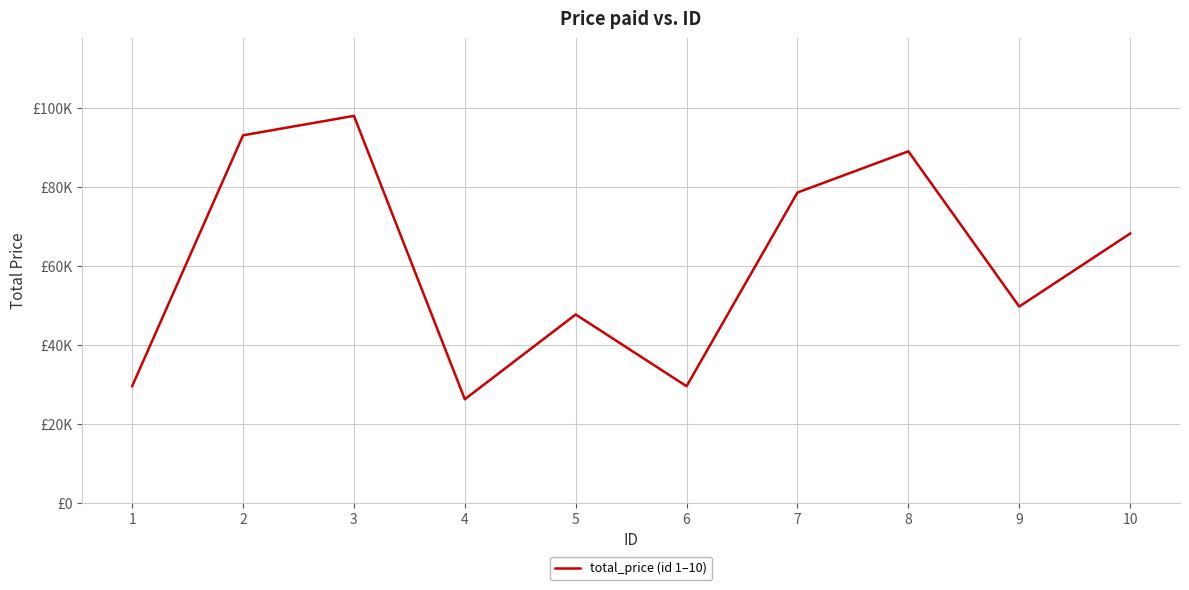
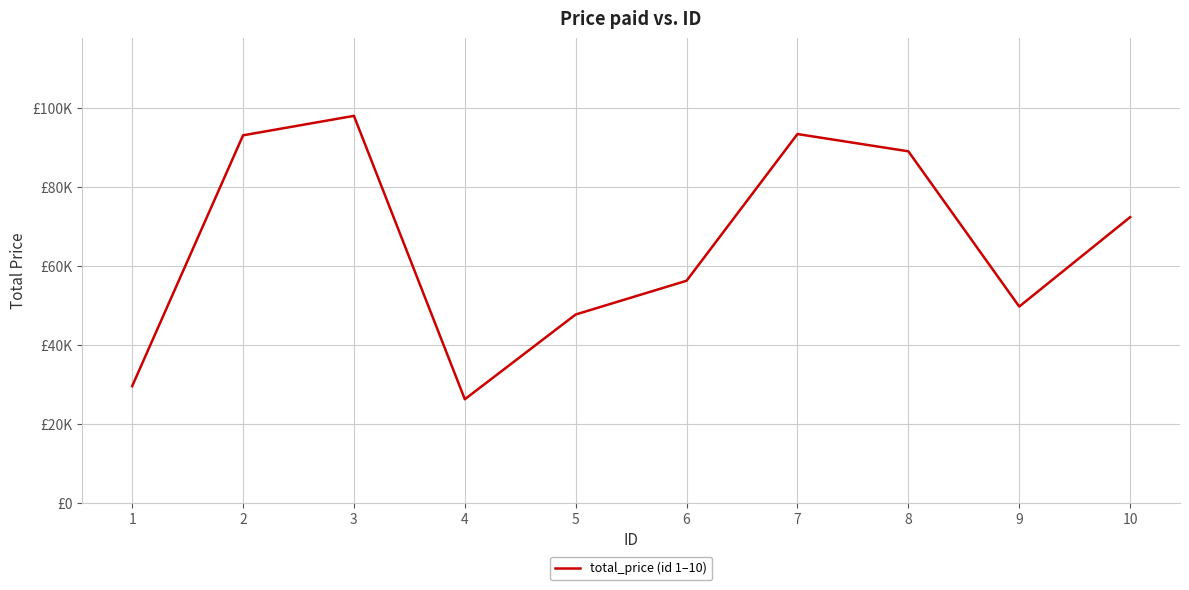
6: £29000 -> £56000
7: £79000 -> £93000
10: £68000 -> £72000
